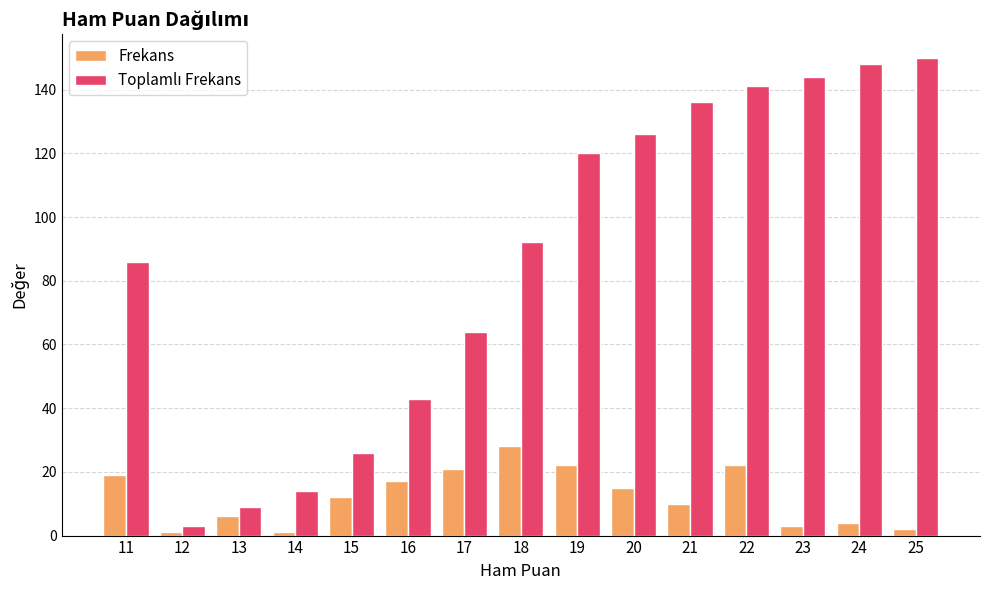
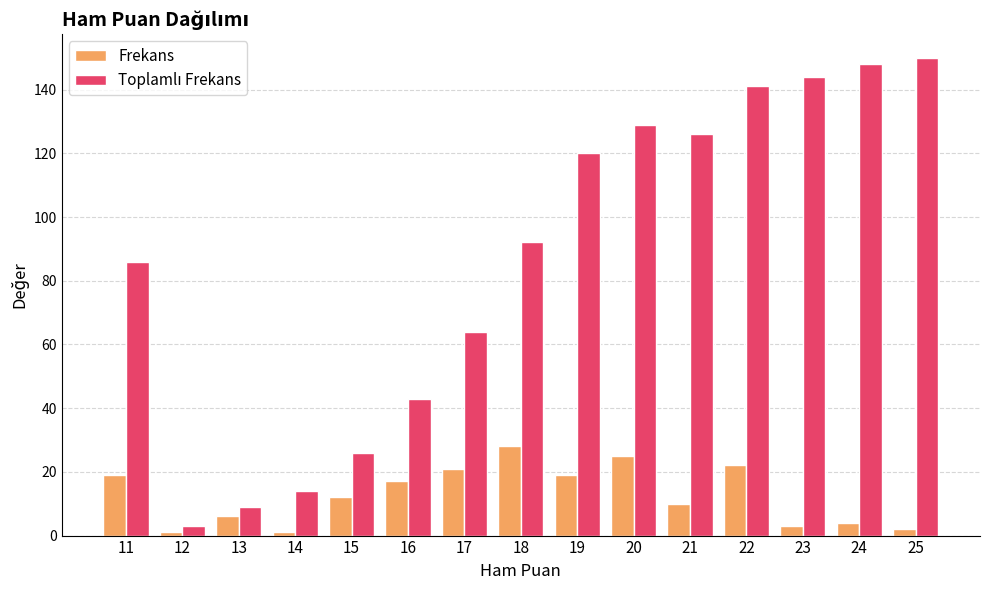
Frekans, 19: 22 -> 19
Frekans, 20: 15 -> 25
Toplamlı Frekans, 20: 126 -> 129
Toplamlı Frekans, 21: 136 -> 126
